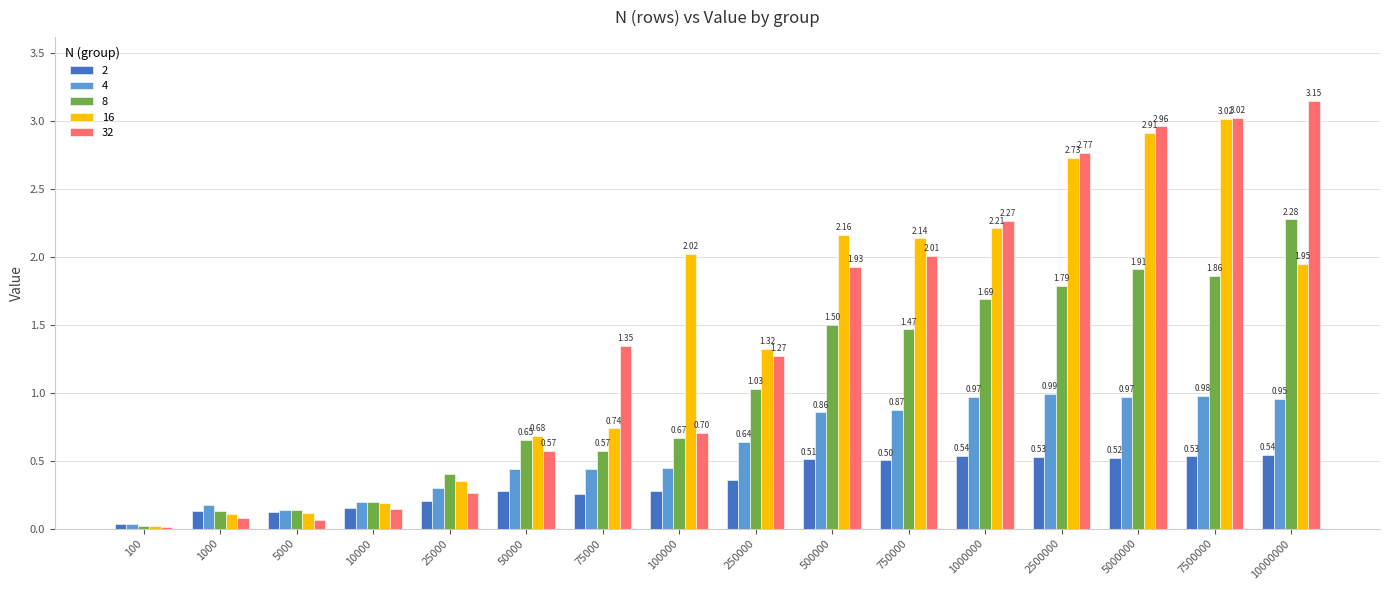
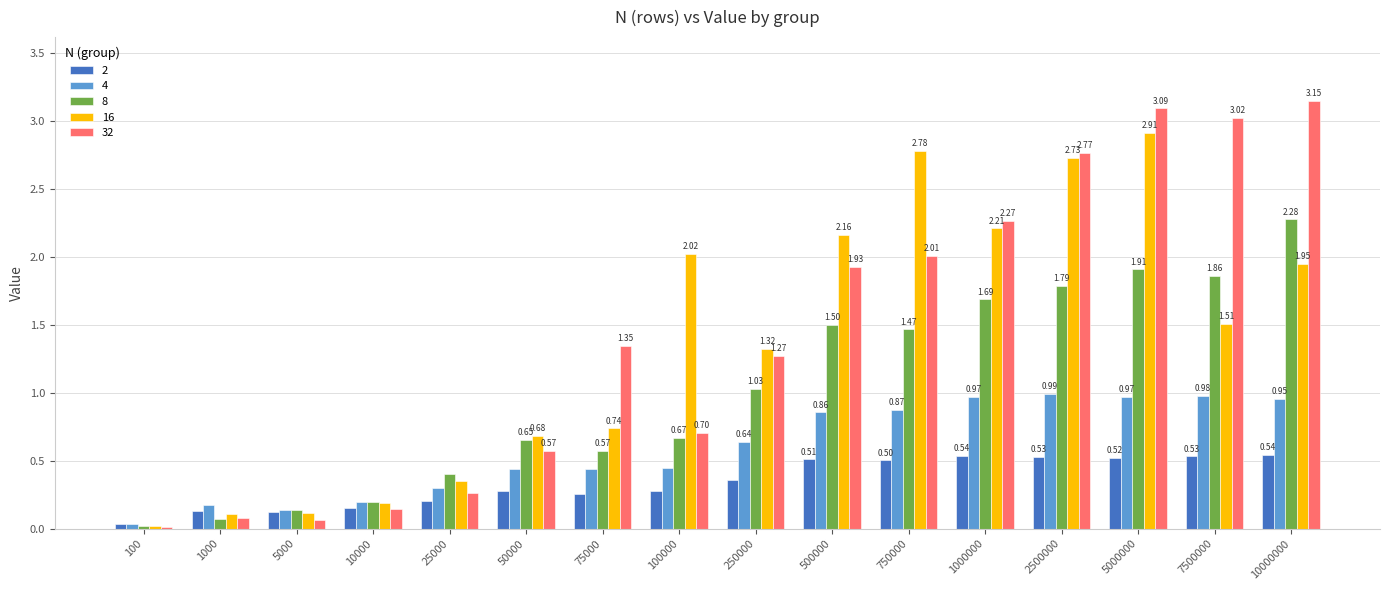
8, 1000: 0.13 -> 0.07
16, 750000: 2.14 -> 2.78
32, 5000000: 2.96 -> 3.09
16, 7500000: 3.02 -> 1.51
